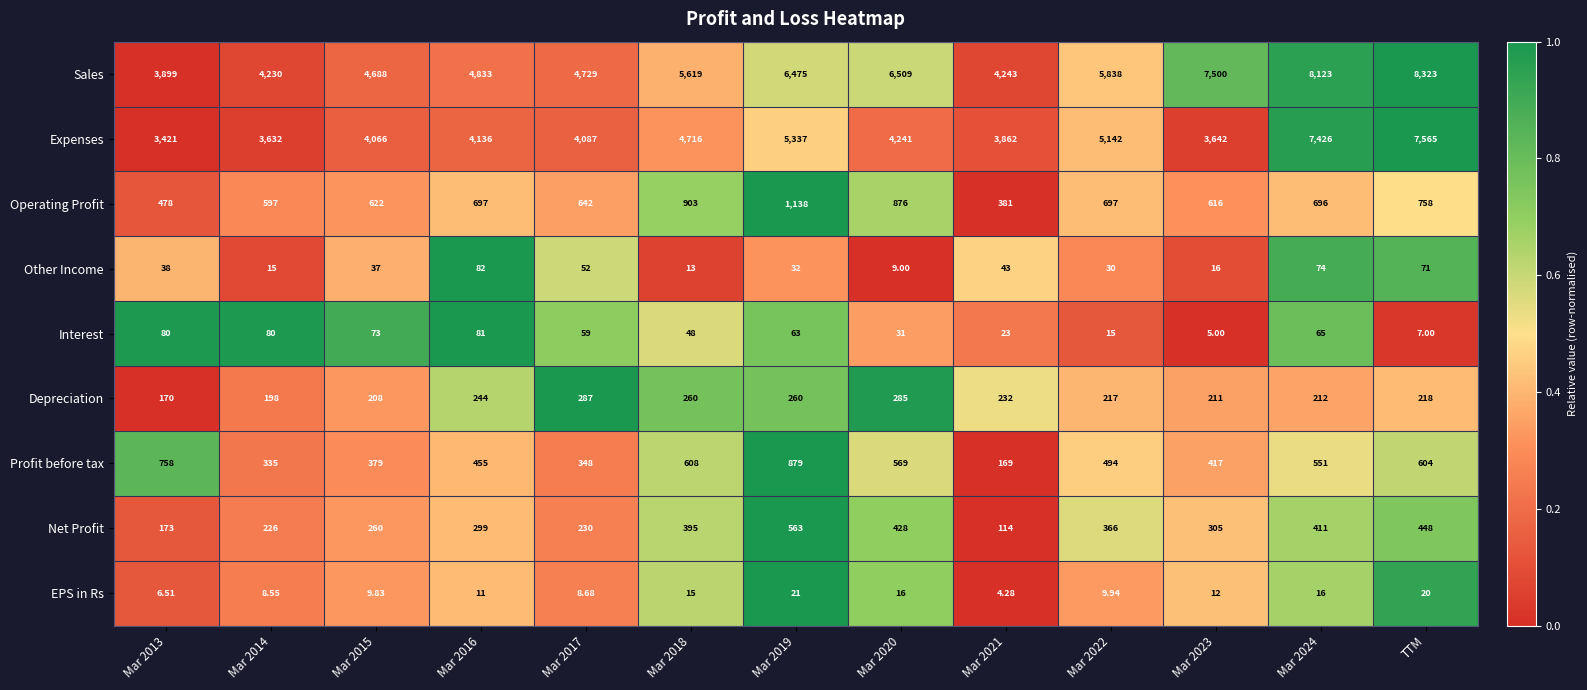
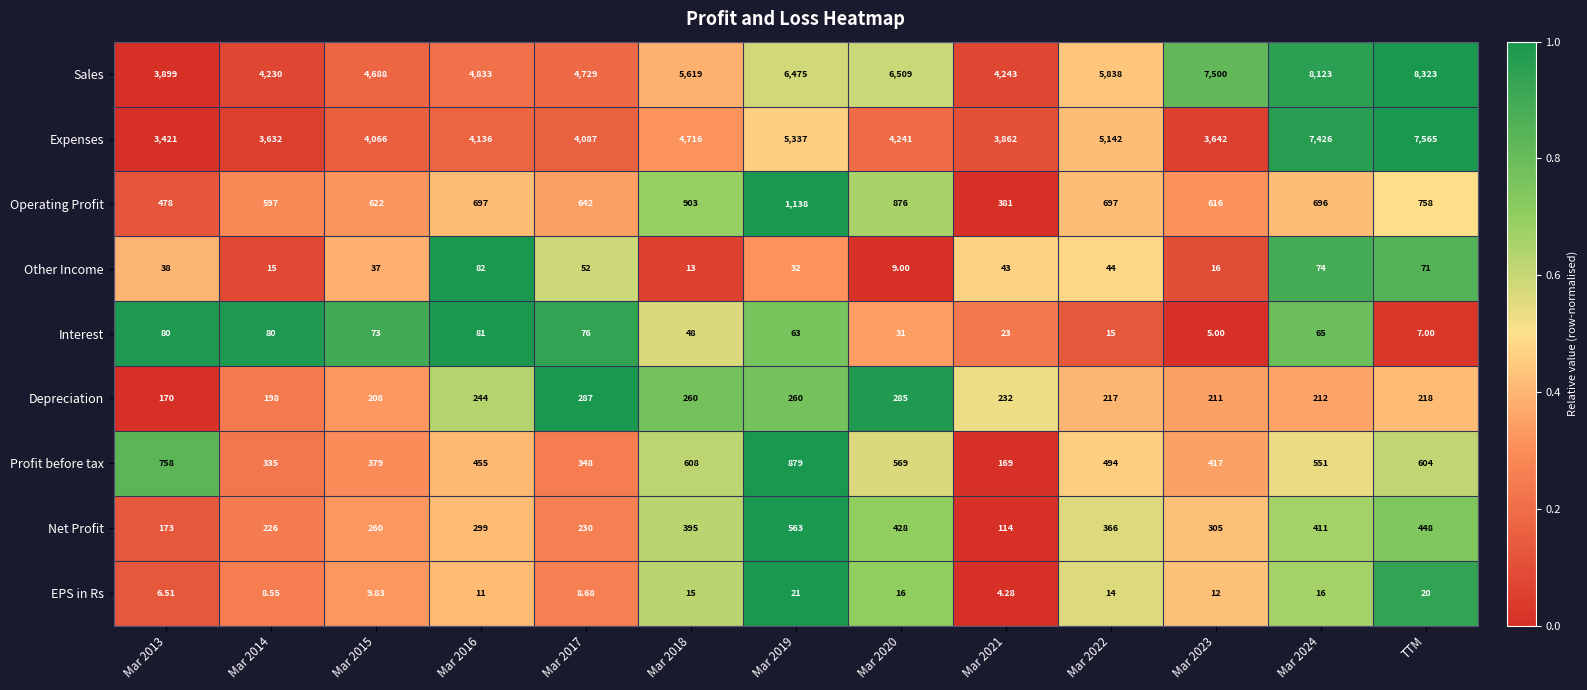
Other Income, Mar 2022: 30 -> 44
Interest, Mar 2017: 59 -> 76
EPS in Rs, Mar 2022: 9.94 -> 14
